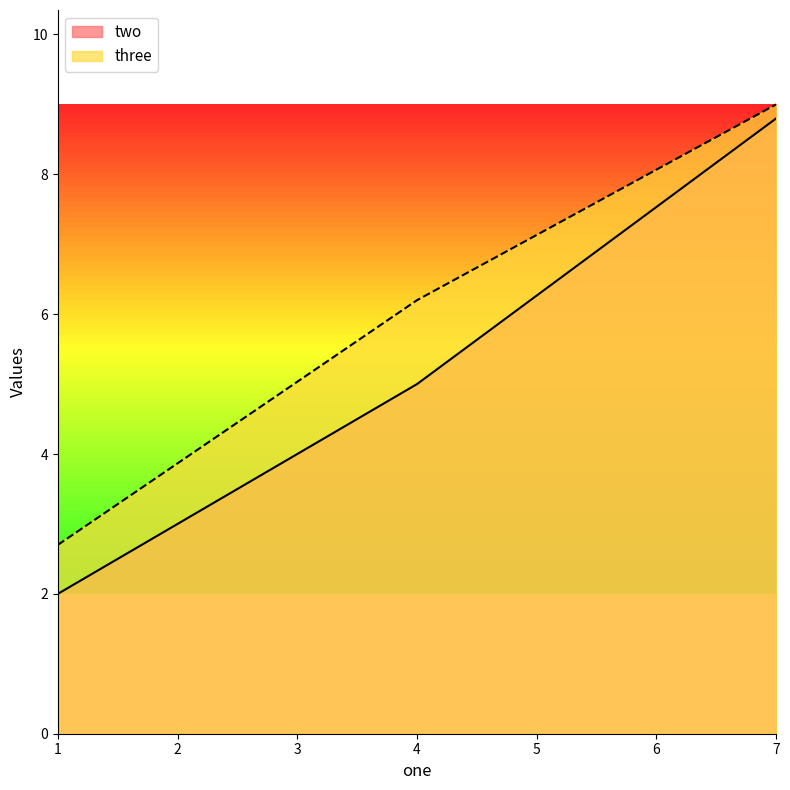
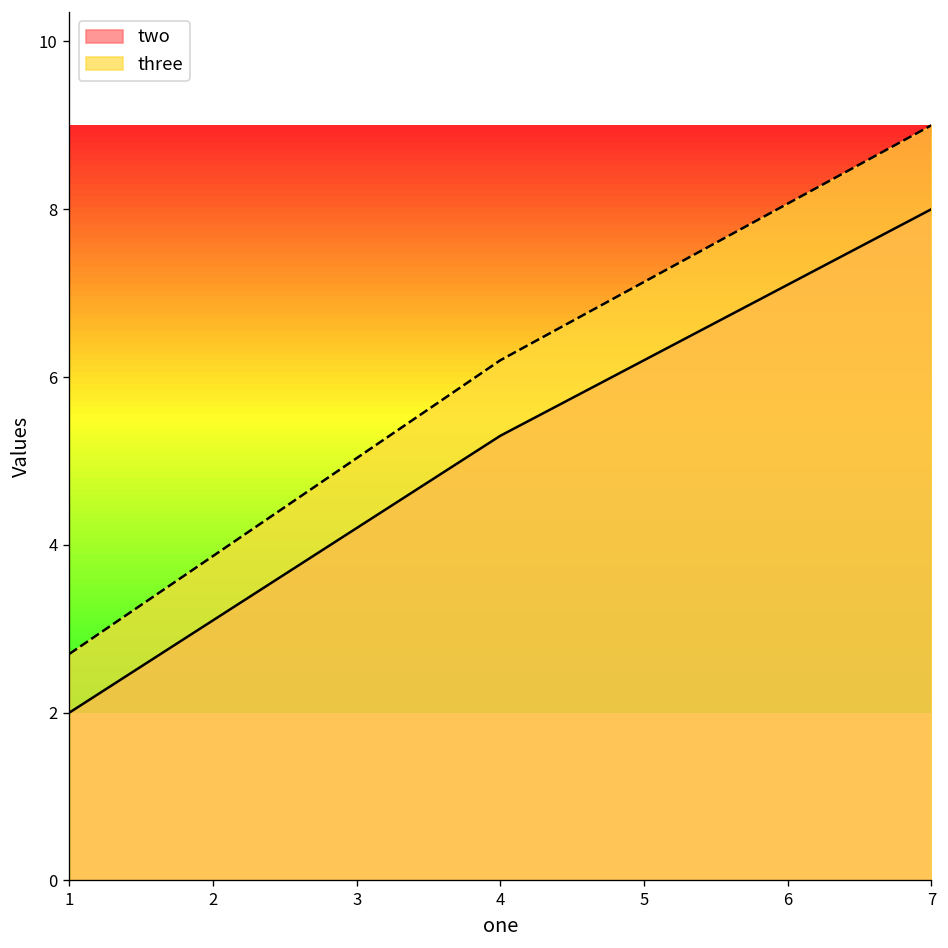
two, 4: 5.0 -> 5.3
two, 7: 8.8 -> 8.0
